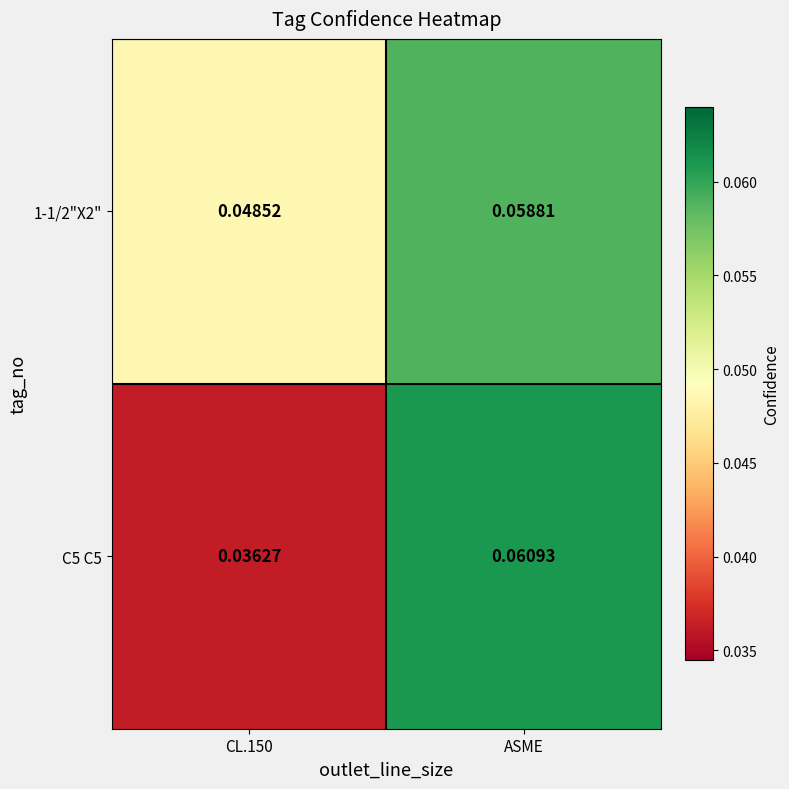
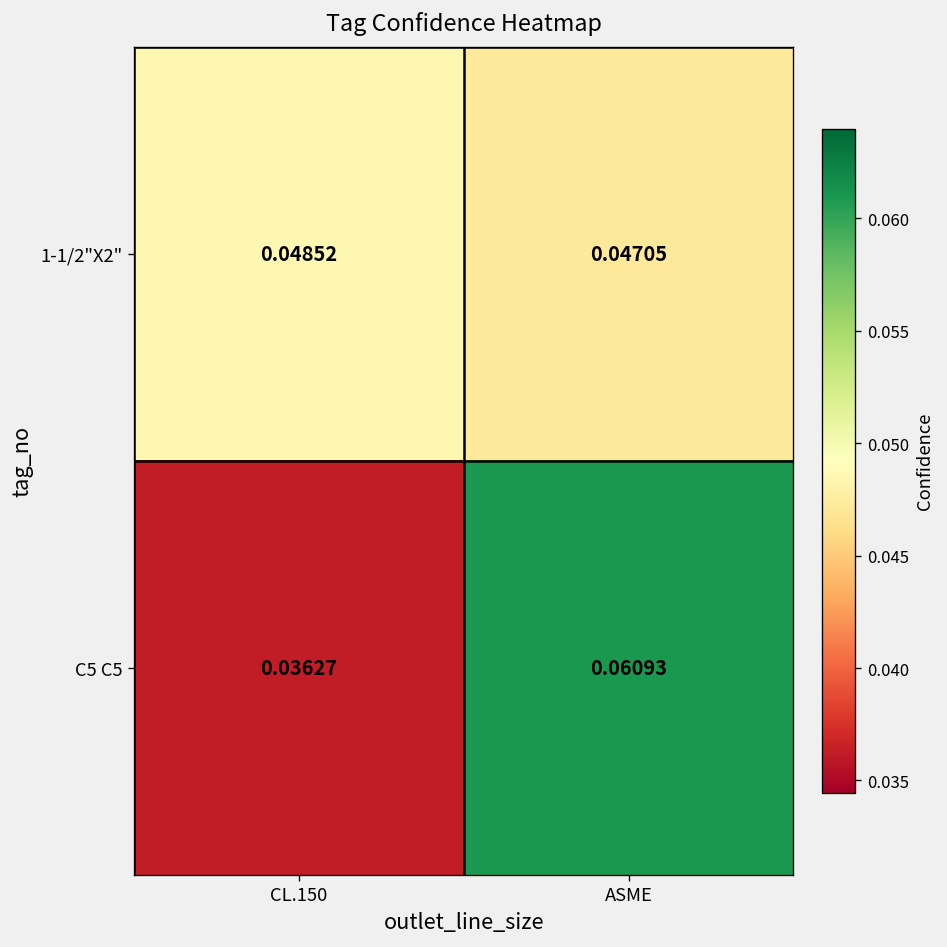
1-1/2"X2", ASME: 0.05881 -> 0.04705
